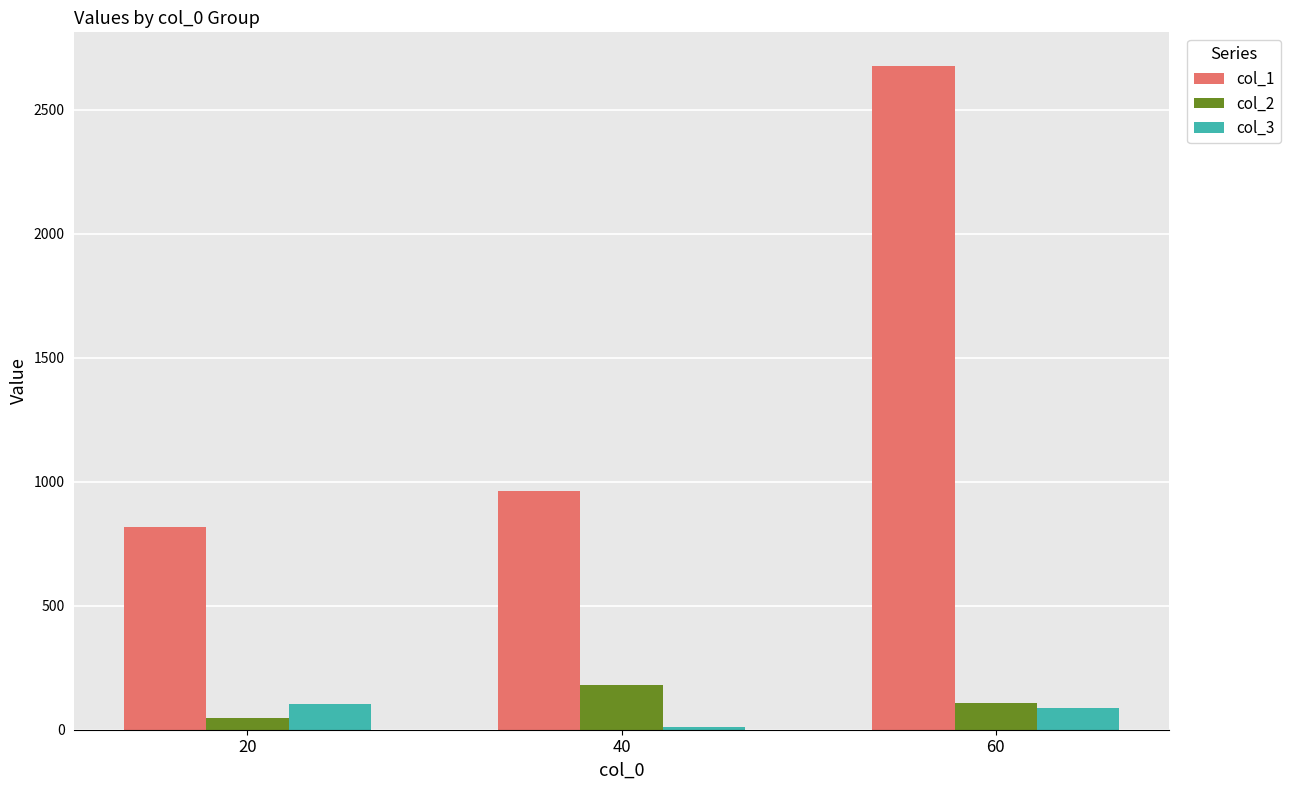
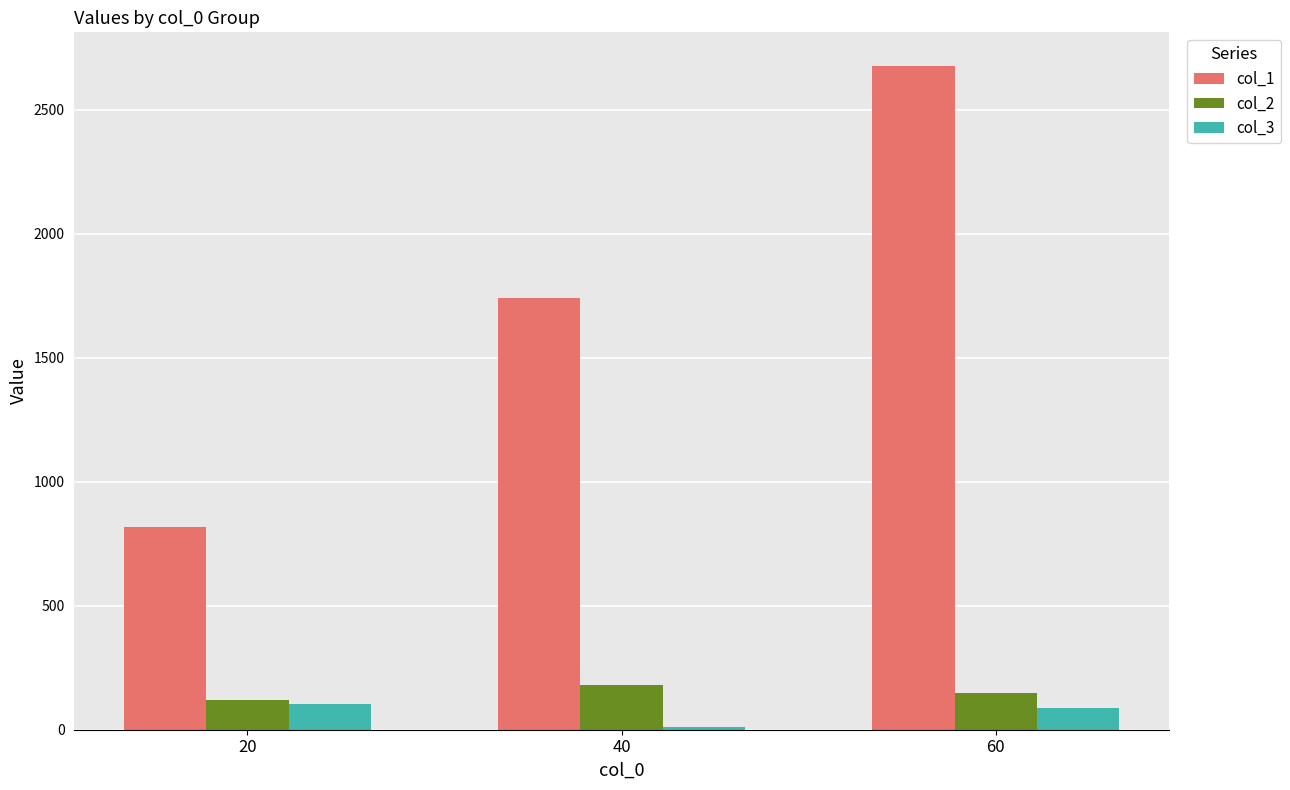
col_2, 20: 50 -> 120
col_1, 40: 960 -> 1740
col_2, 60: 110 -> 150
